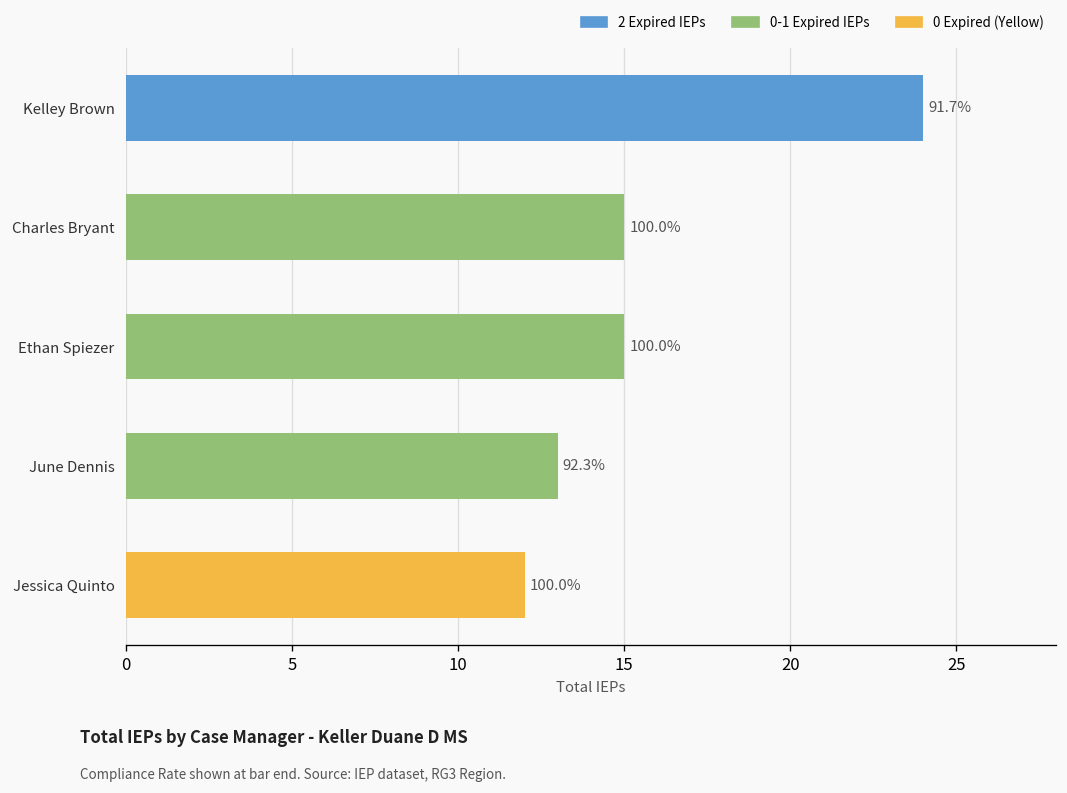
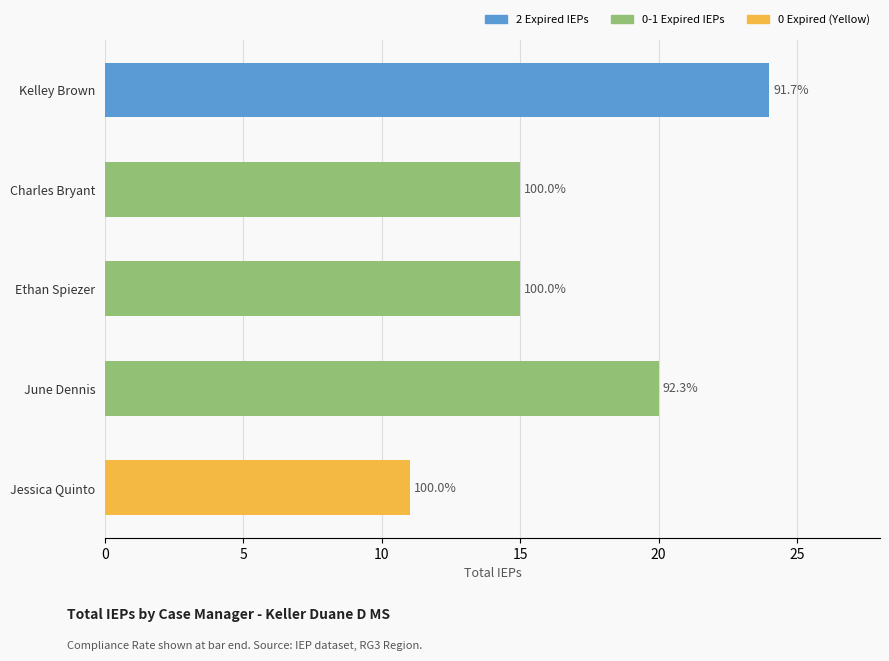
June Dennis: 13 -> 20
Jessica Quinto: 12 -> 11
